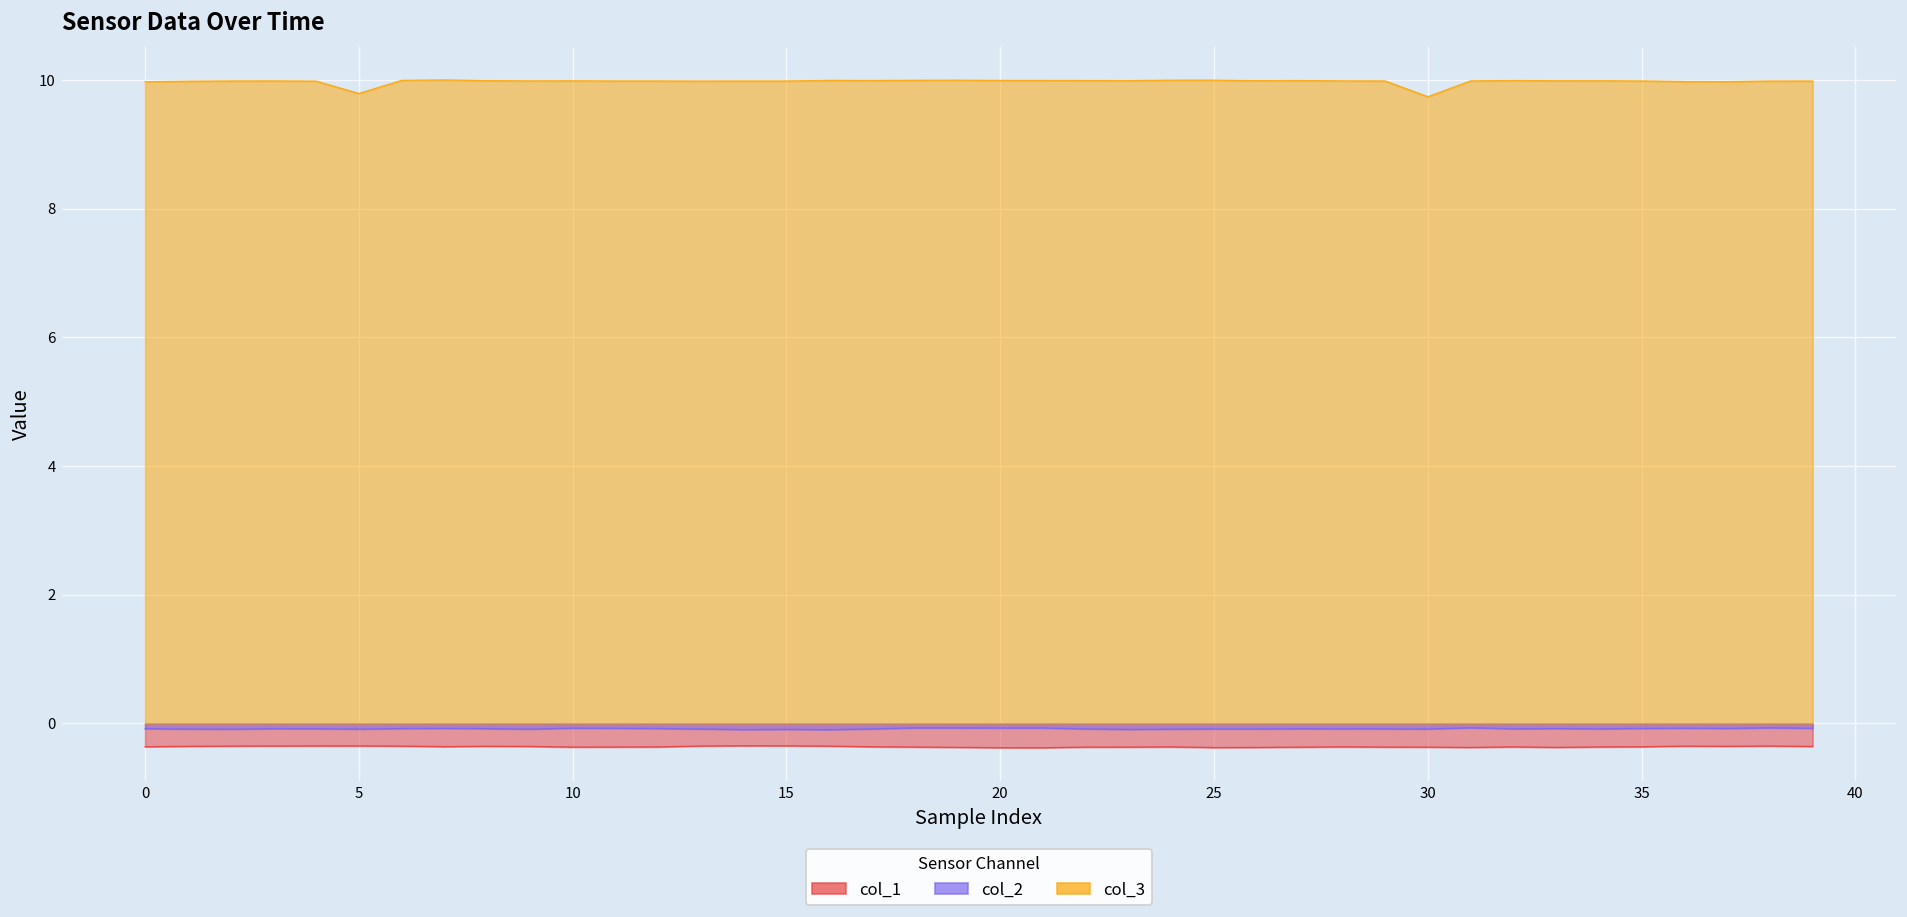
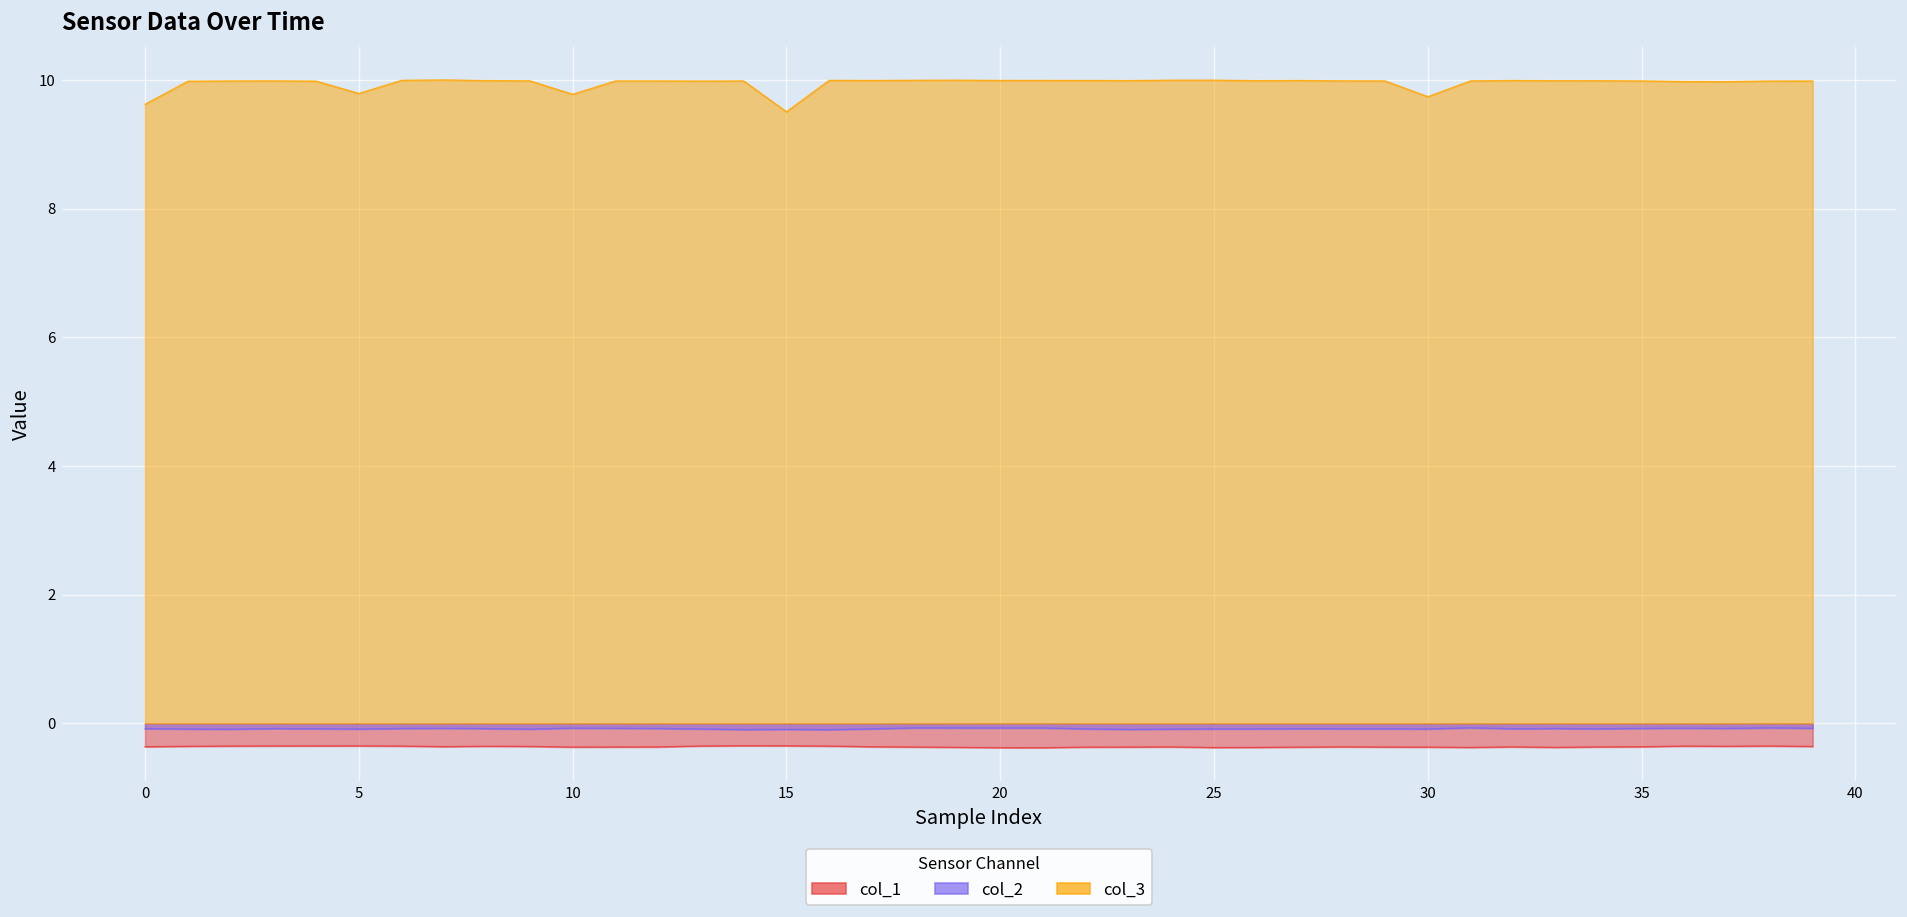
col_3, 0: 10.0 -> 9.6
col_3, 10: 10.0 -> 9.8
col_3, 15: 10.0 -> 9.5
